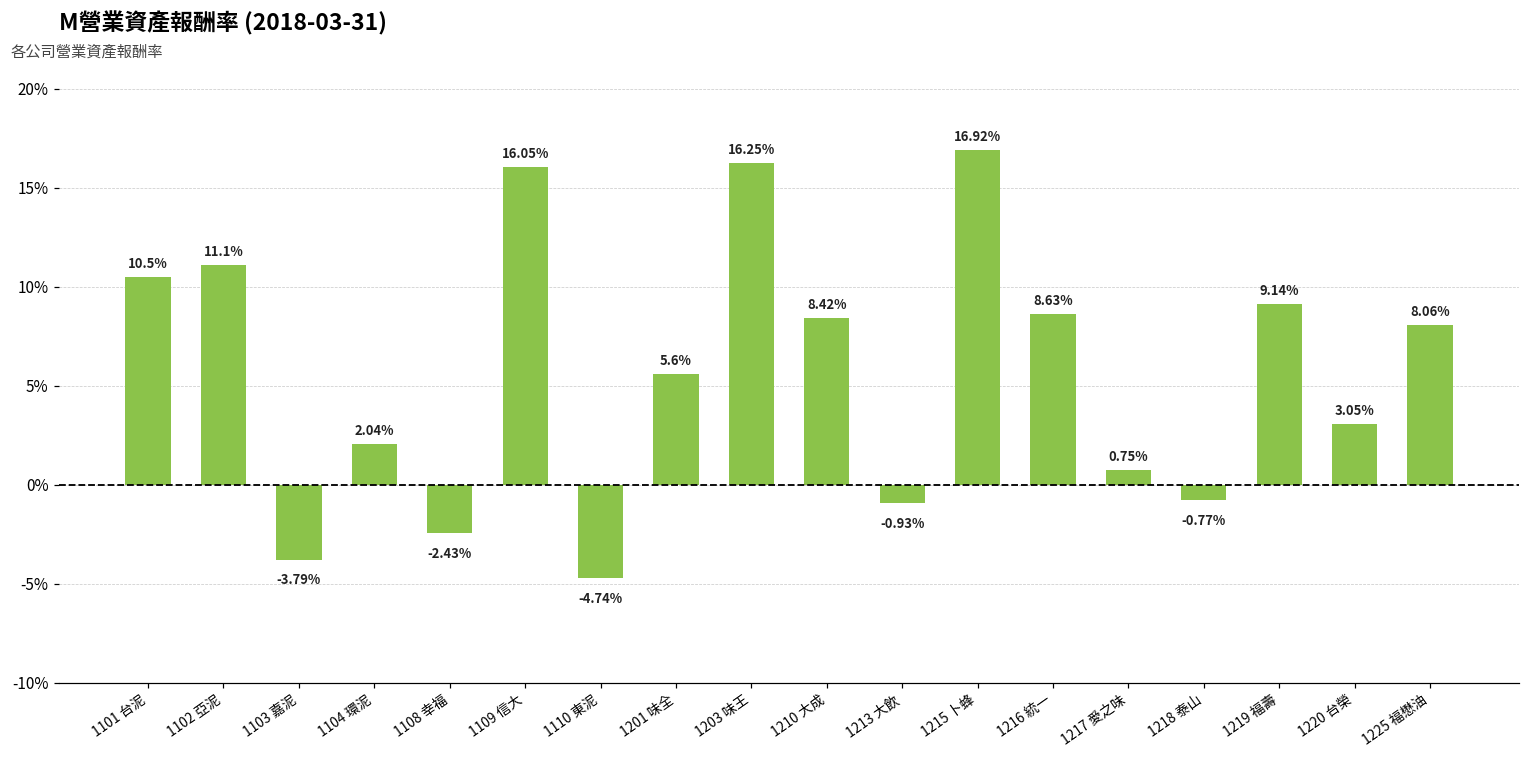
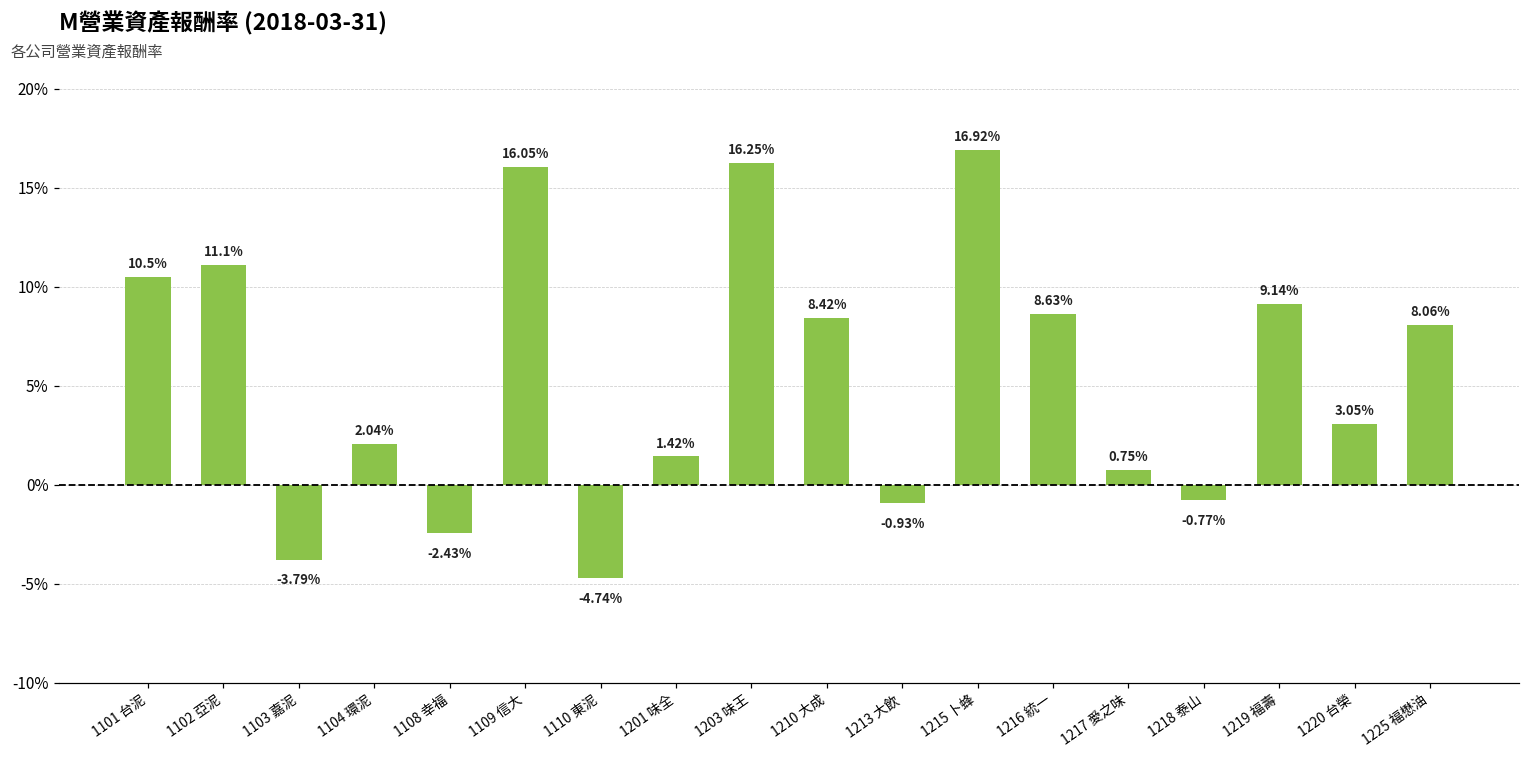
1201 味全: 5.6% -> 1.42%
